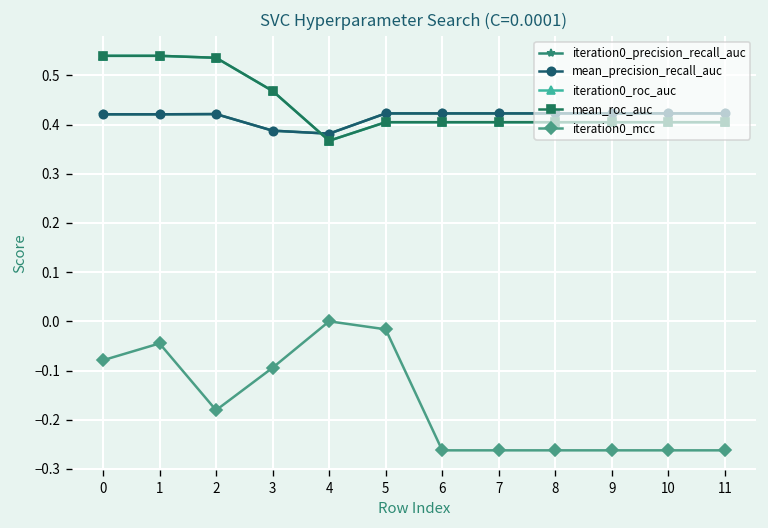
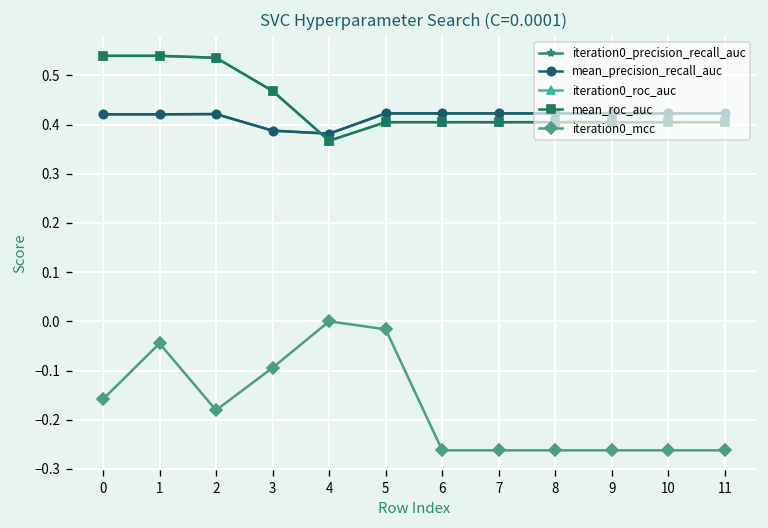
iteration0_mcc, 0: -0.08 -> -0.16
